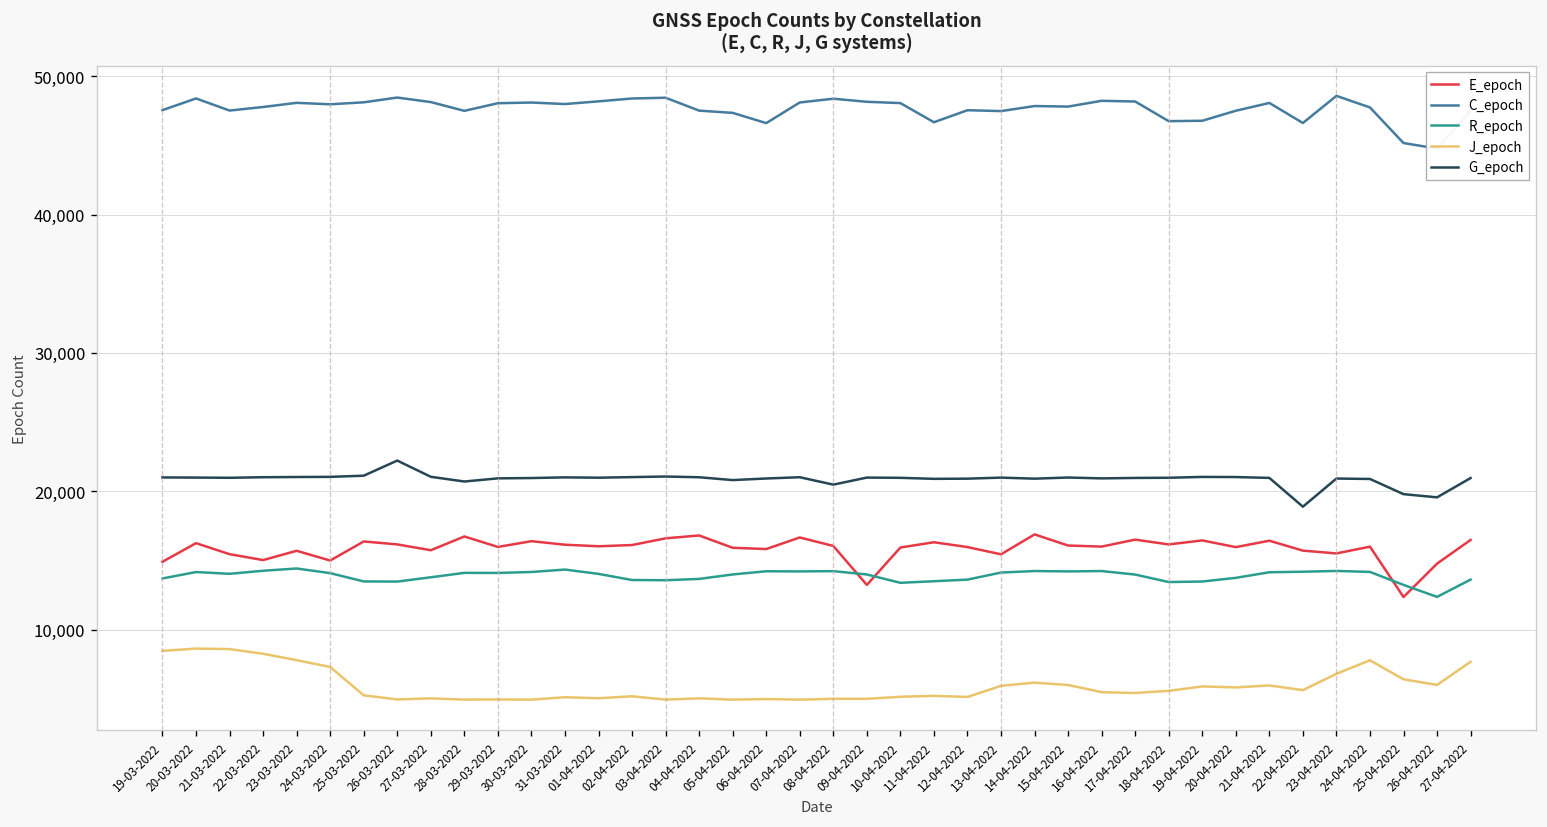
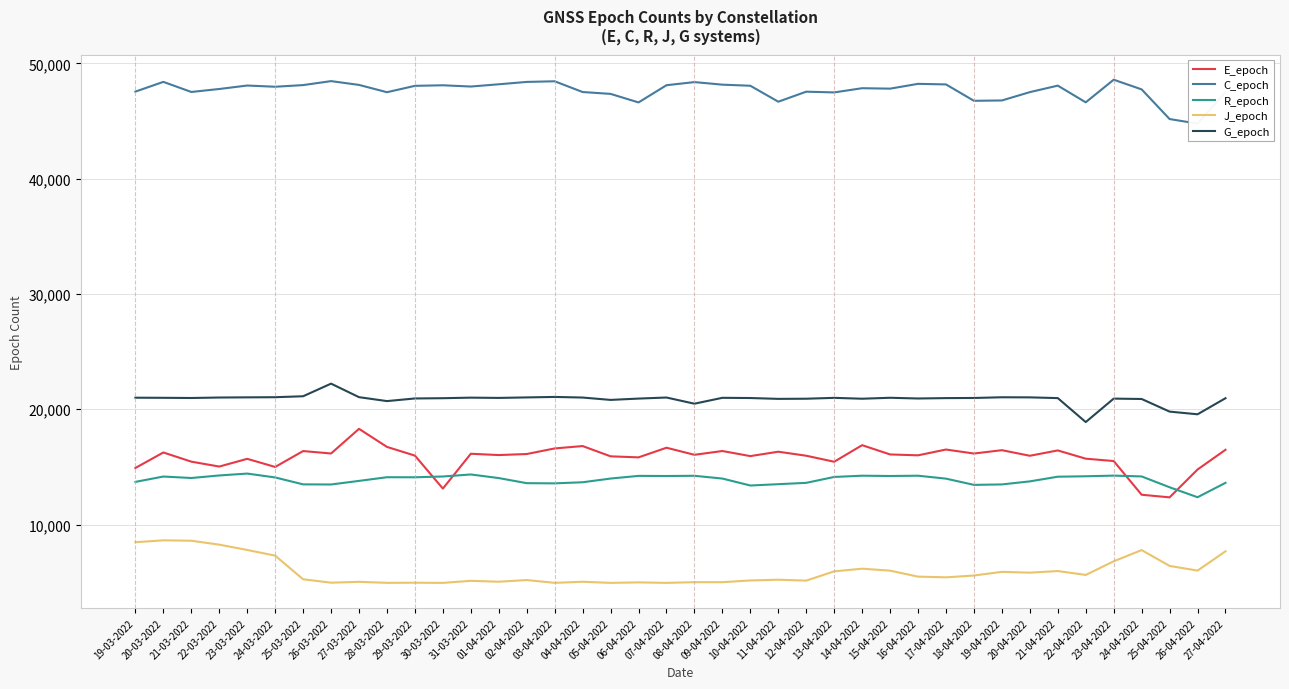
E_epoch, 27-03-2022: 15,700 -> 18,300
E_epoch, 30-03-2022: 16,400 -> 13,100
E_epoch, 09-04-2022: 13,200 -> 16,400
E_epoch, 24-04-2022: 16,000 -> 12,600
